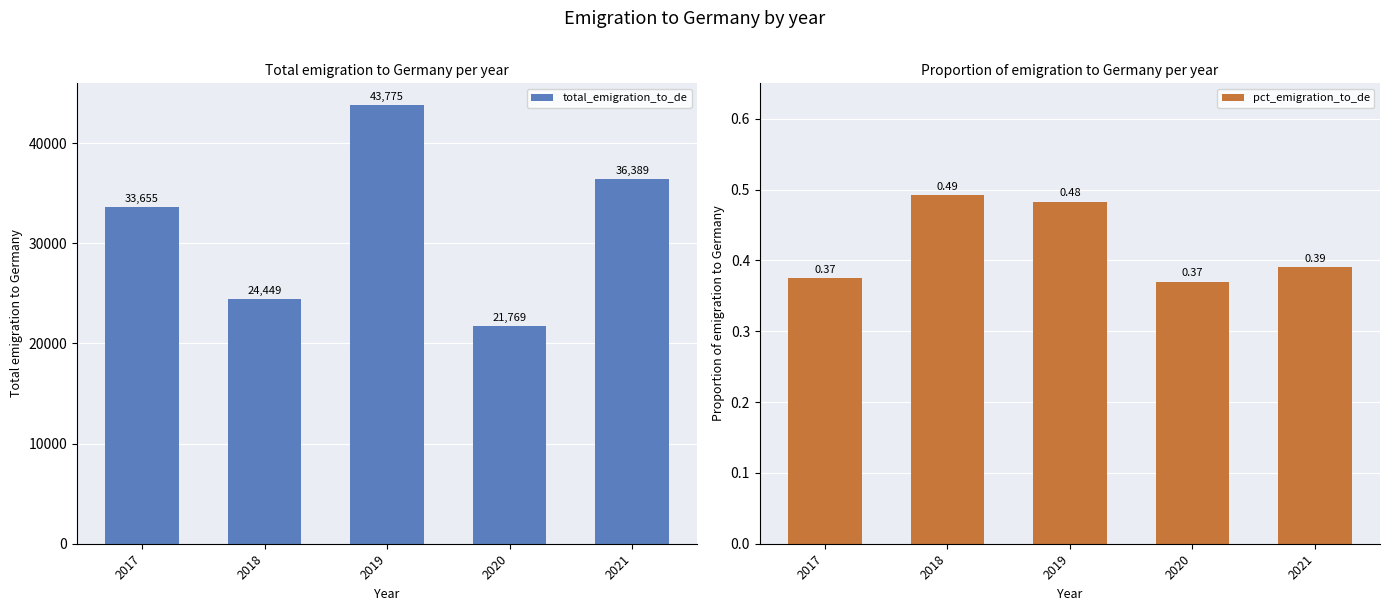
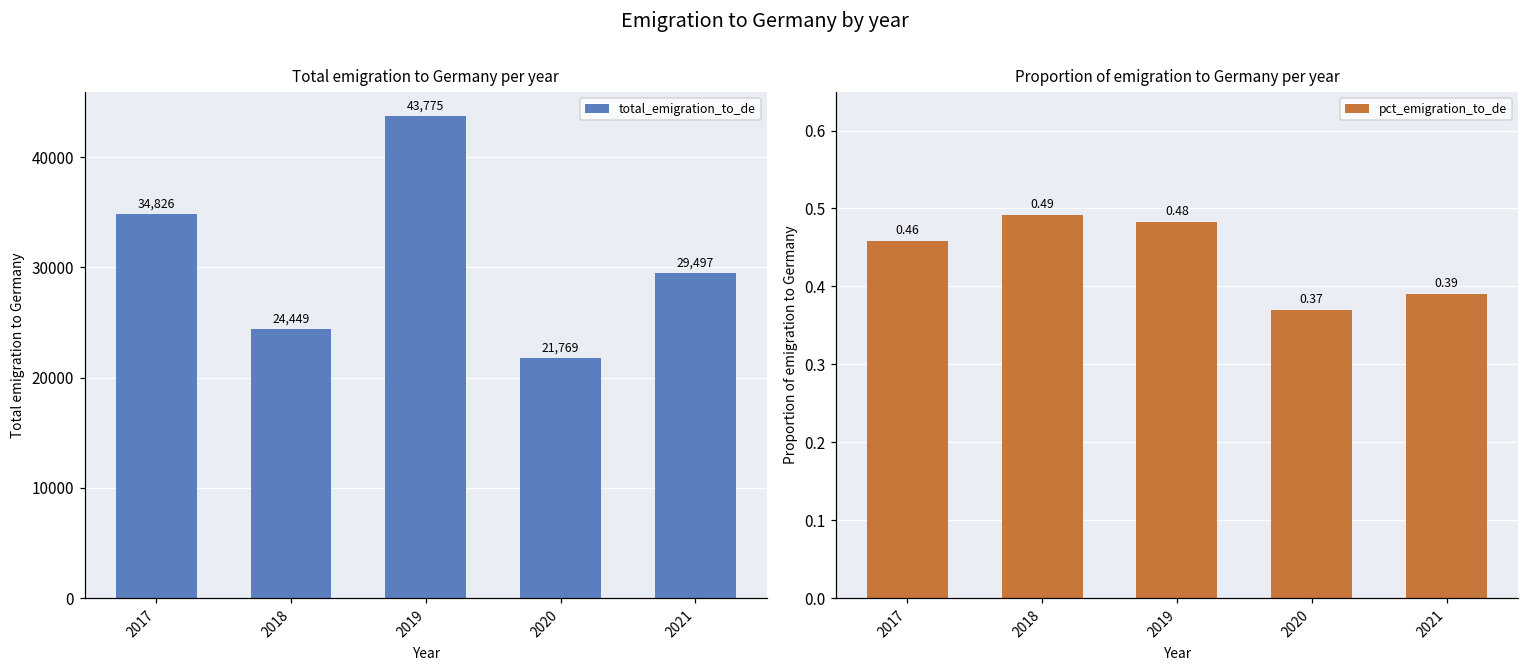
Total emigration to Germany per year, 2017: 33,655 -> 34,826
Total emigration to Germany per year, 2021: 36,389 -> 29,497
Proportion of emigration to Germany per year, 2017: 0.37 -> 0.46
